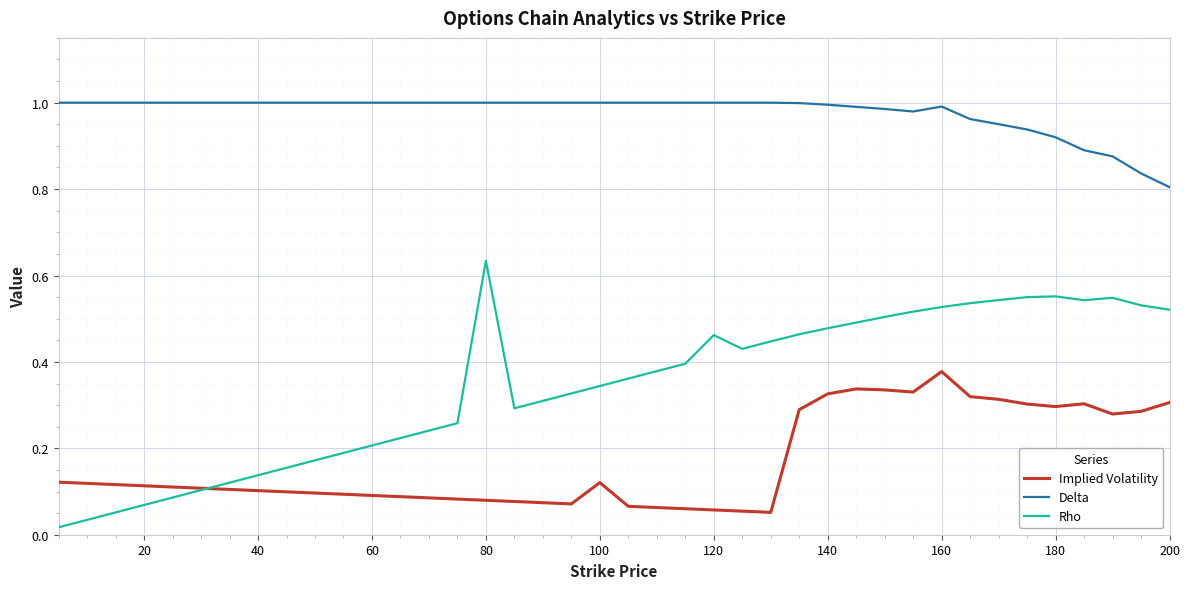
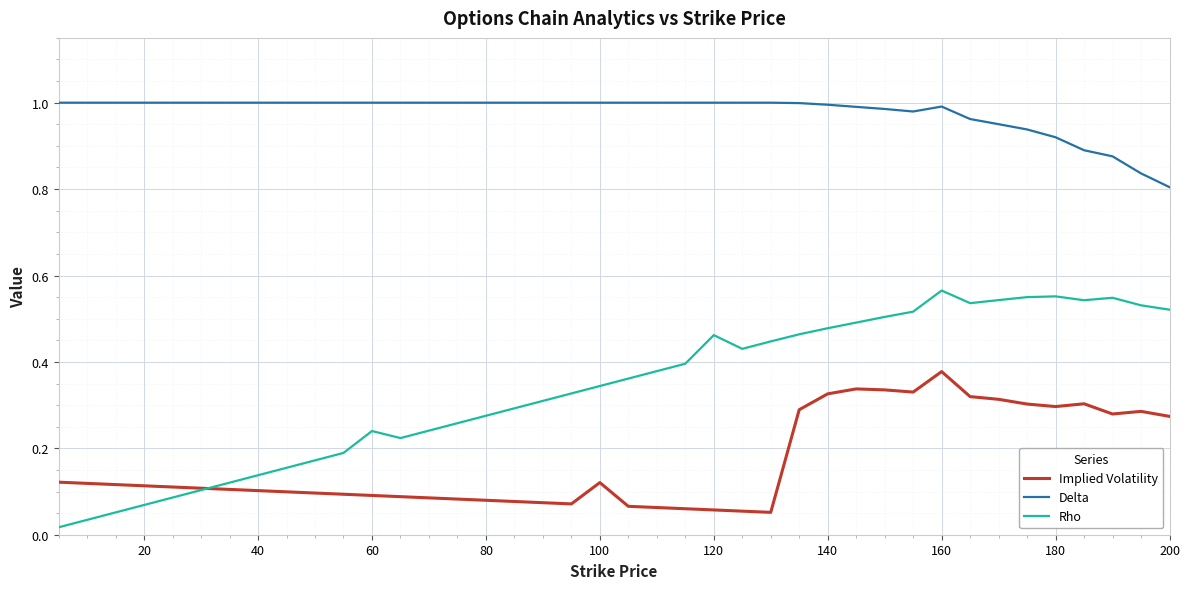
Rho, 60: 0.21 -> 0.24
Rho, 80: 0.63 -> 0.28
Rho, 160: 0.53 -> 0.57
Implied Volatility, 200: 0.31 -> 0.27
